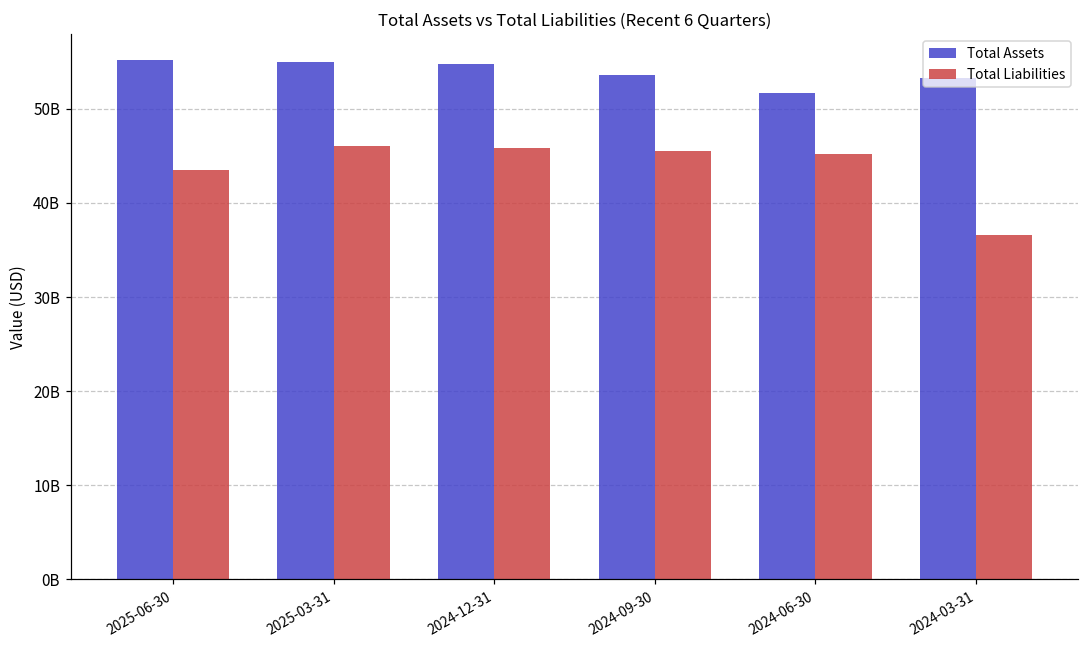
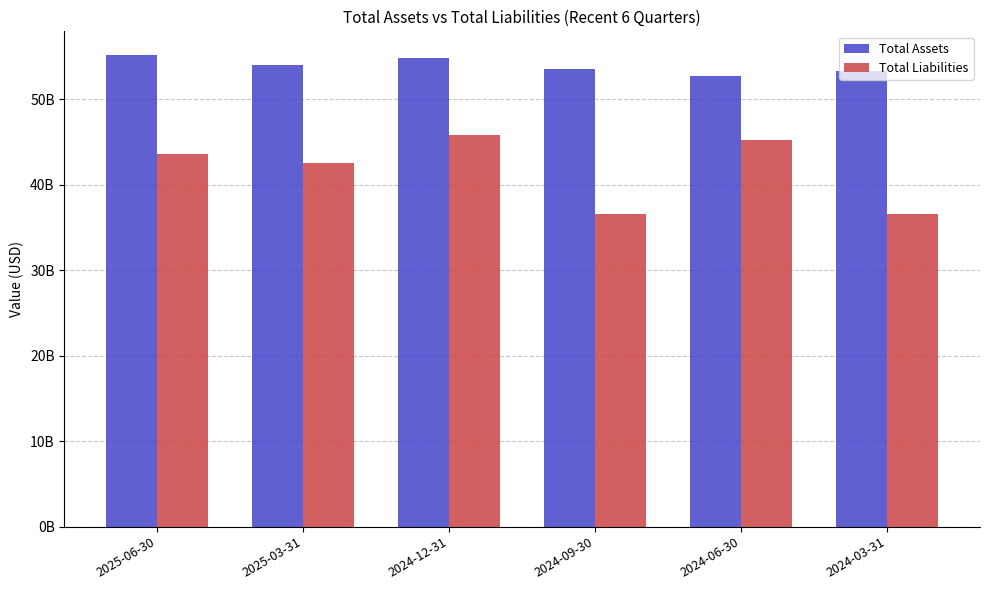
Total Assets, 2025-03-31: 55000000000 -> 54000000000
Total Liabilities, 2025-03-31: 46000000000 -> 42000000000
Total Liabilities, 2024-09-30: 45000000000 -> 37000000000
Total Assets, 2024-06-30: 52000000000 -> 53000000000
